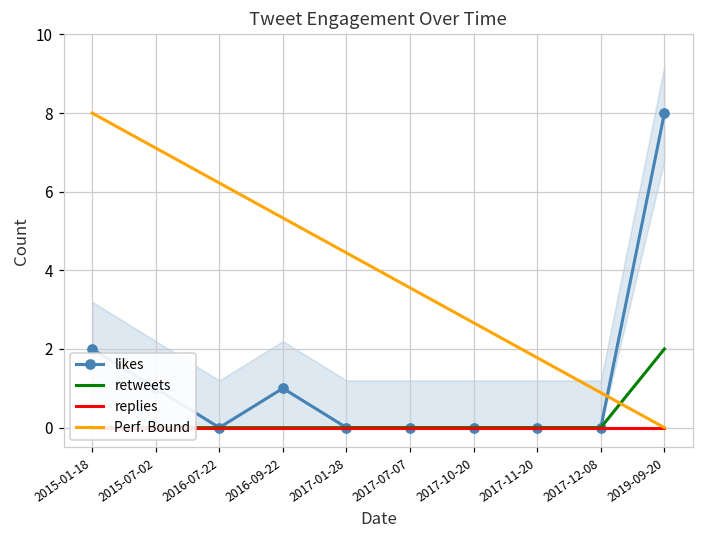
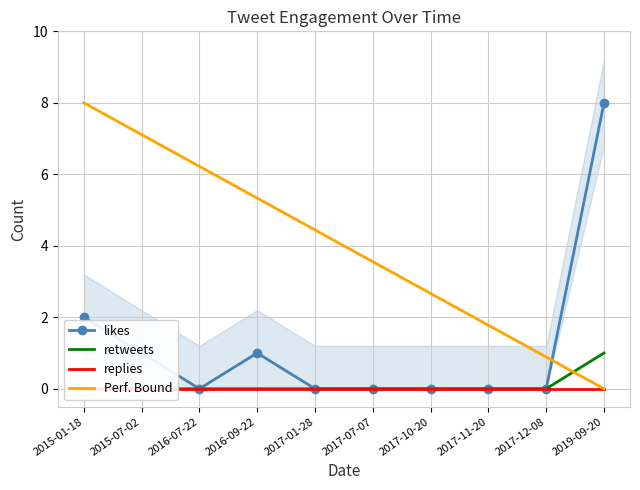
retweets, 2019-09-20: 2 -> 1
